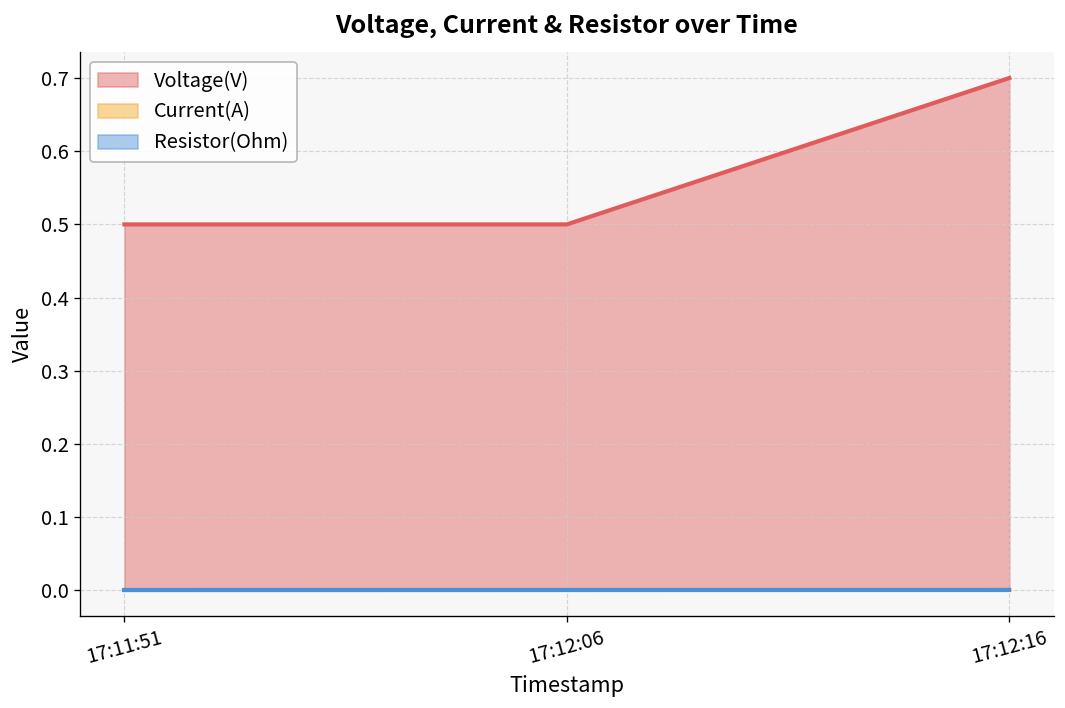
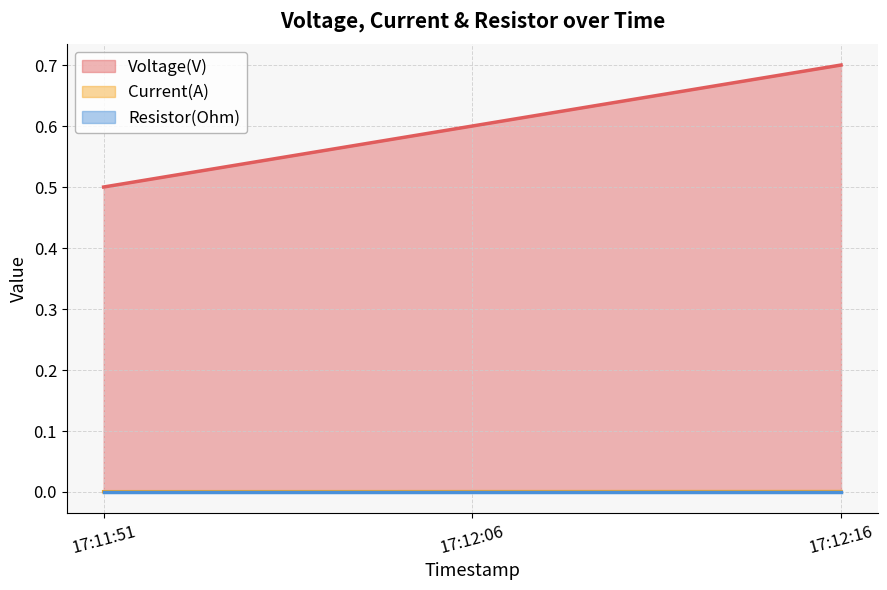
Voltage(V), 17:12:06: 0.5 -> 0.6
